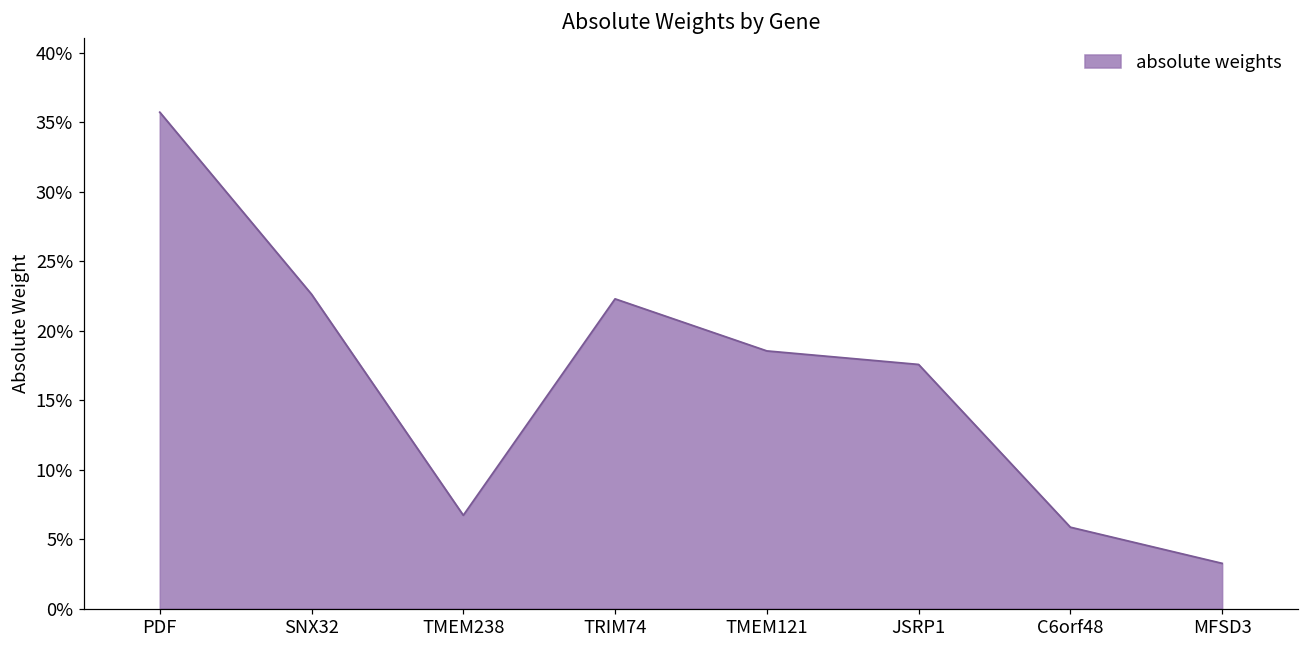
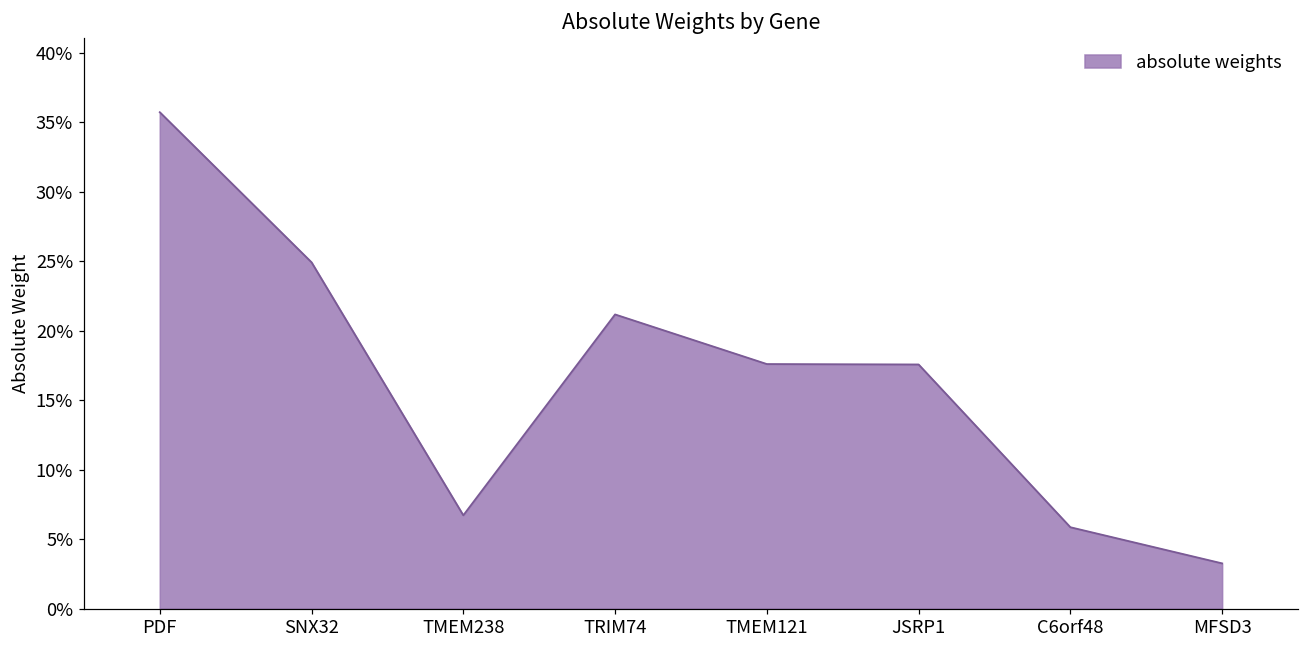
SNX32: 22.6% -> 24.9%
TRIM74: 22.3% -> 21.2%
TMEM121: 18.5% -> 17.6%
